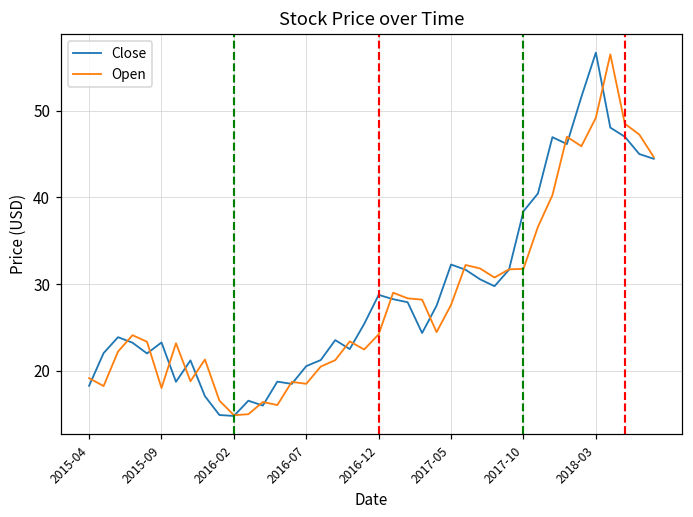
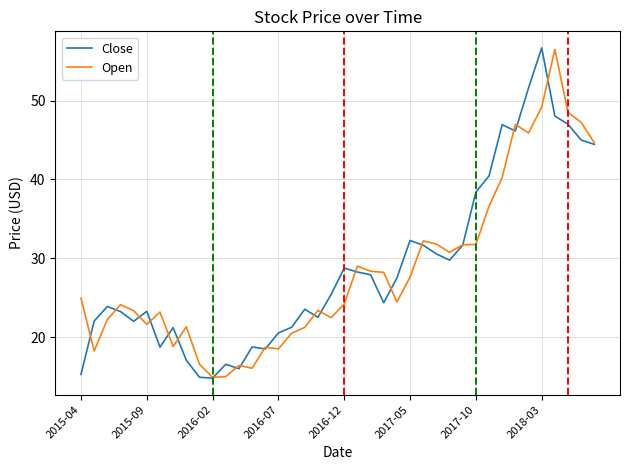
Close, 2015-04: 18 -> 15
Open, 2015-04: 19 -> 25
Open, 2015-09: 18 -> 22
